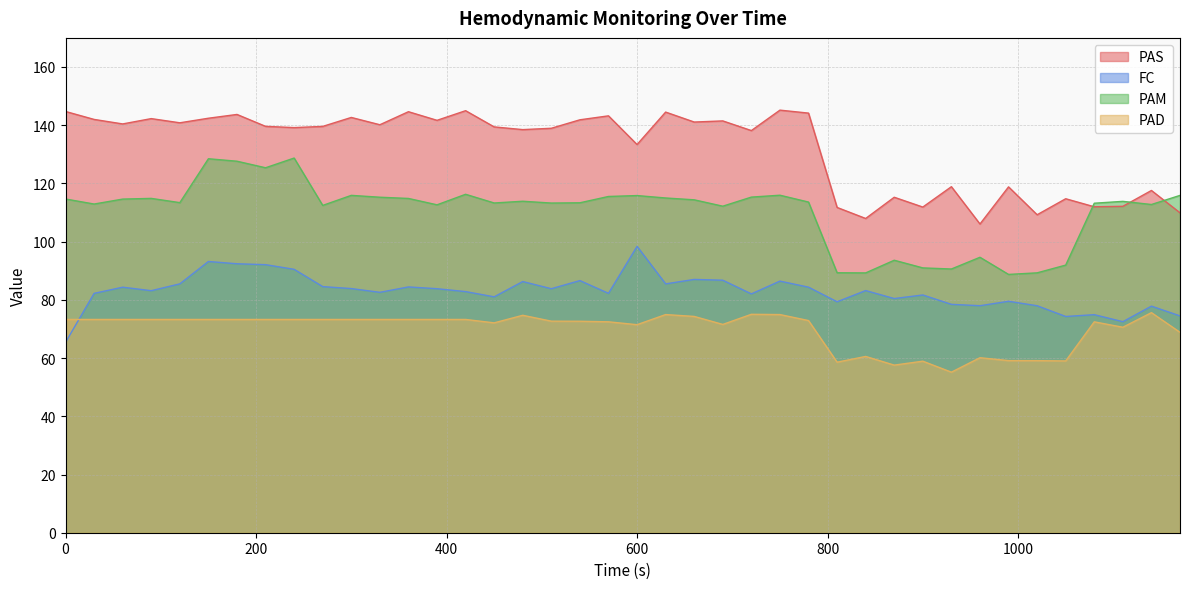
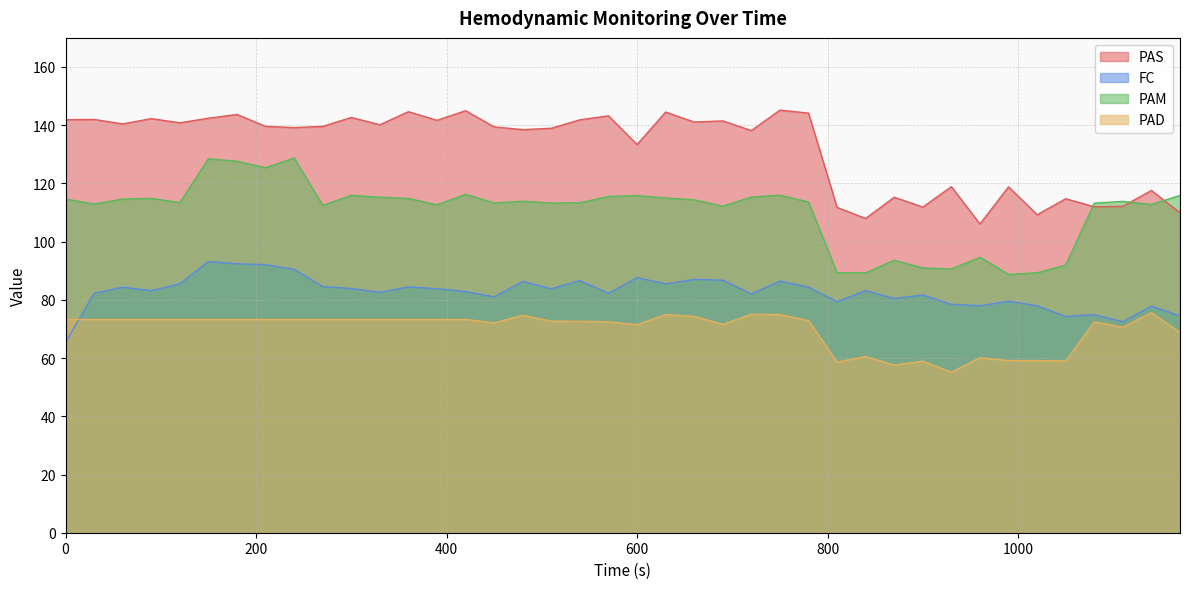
PAS, 0: 145 -> 142
FC, 600: 98 -> 88
